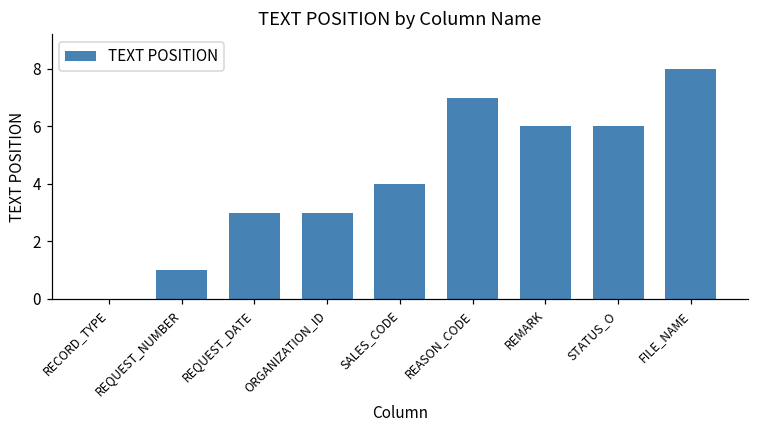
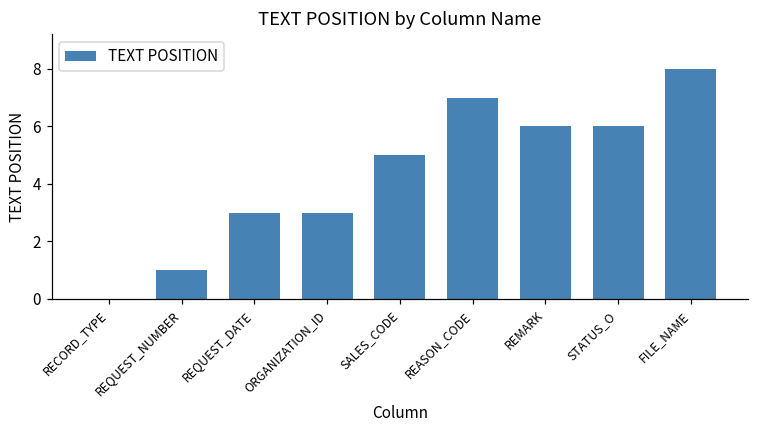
SALES_CODE: 4 -> 5
